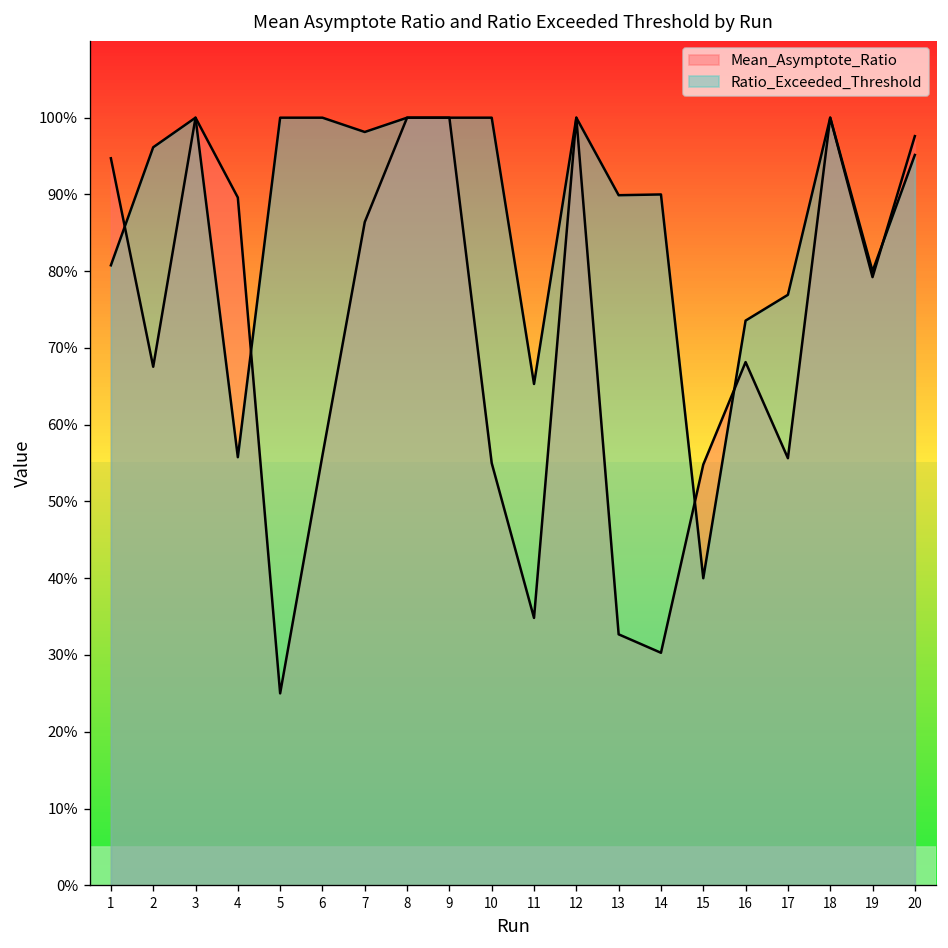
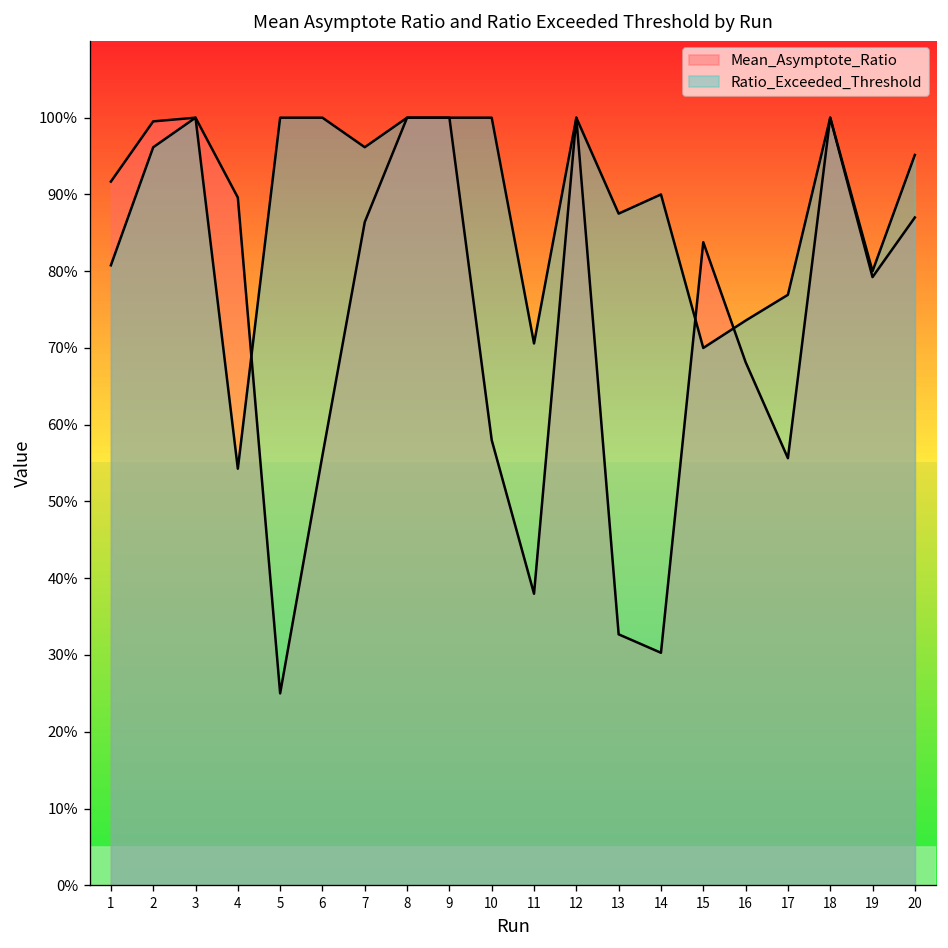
Mean_Asymptote_Ratio, 1: 95% -> 92%
Mean_Asymptote_Ratio, 2: 68% -> 100%
Ratio_Exceeded_Threshold, 4: 56% -> 54%
Ratio_Exceeded_Threshold, 7: 98% -> 96%
Mean_Asymptote_Ratio, 10: 55% -> 58%
Mean_Asymptote_Ratio, 11: 35% -> 38%
Ratio_Exceeded_Threshold, 11: 65% -> 71%
Ratio_Exceeded_Threshold, 13: 90% -> 88%
Mean_Asymptote_Ratio, 15: 55% -> 84%
Ratio_Exceeded_Threshold, 15: 40% -> 70%
Mean_Asymptote_Ratio, 20: 98% -> 87%
